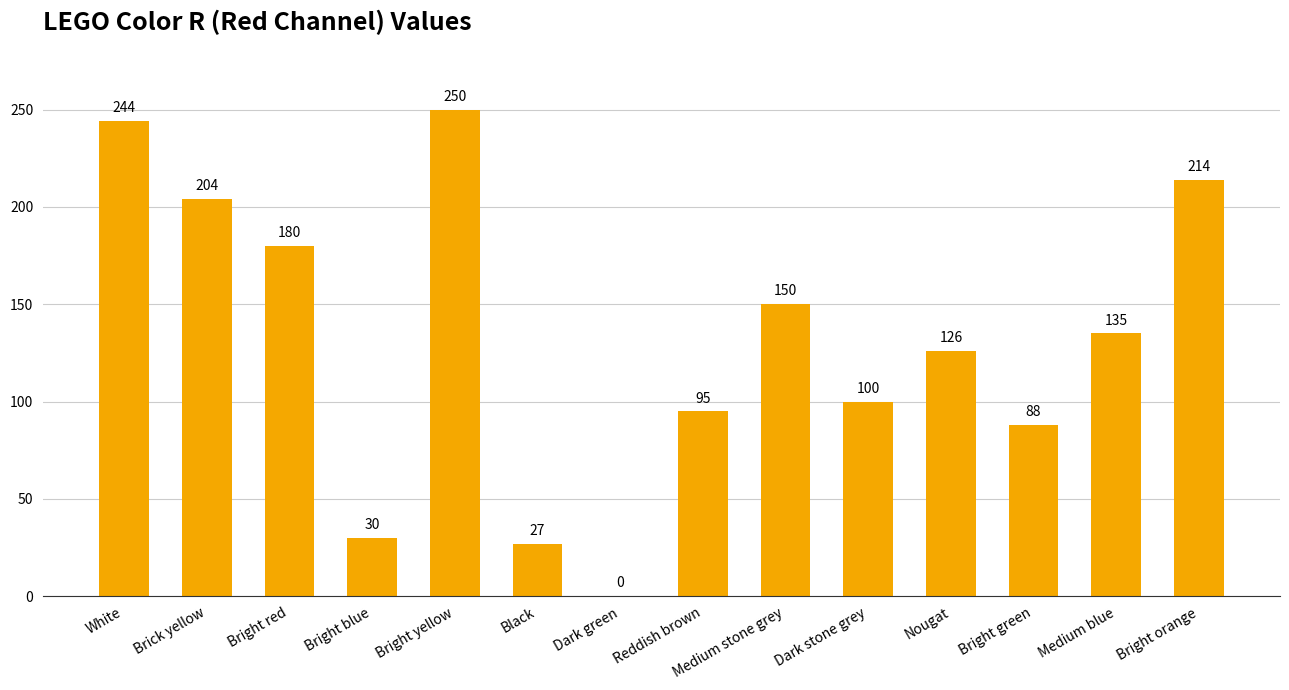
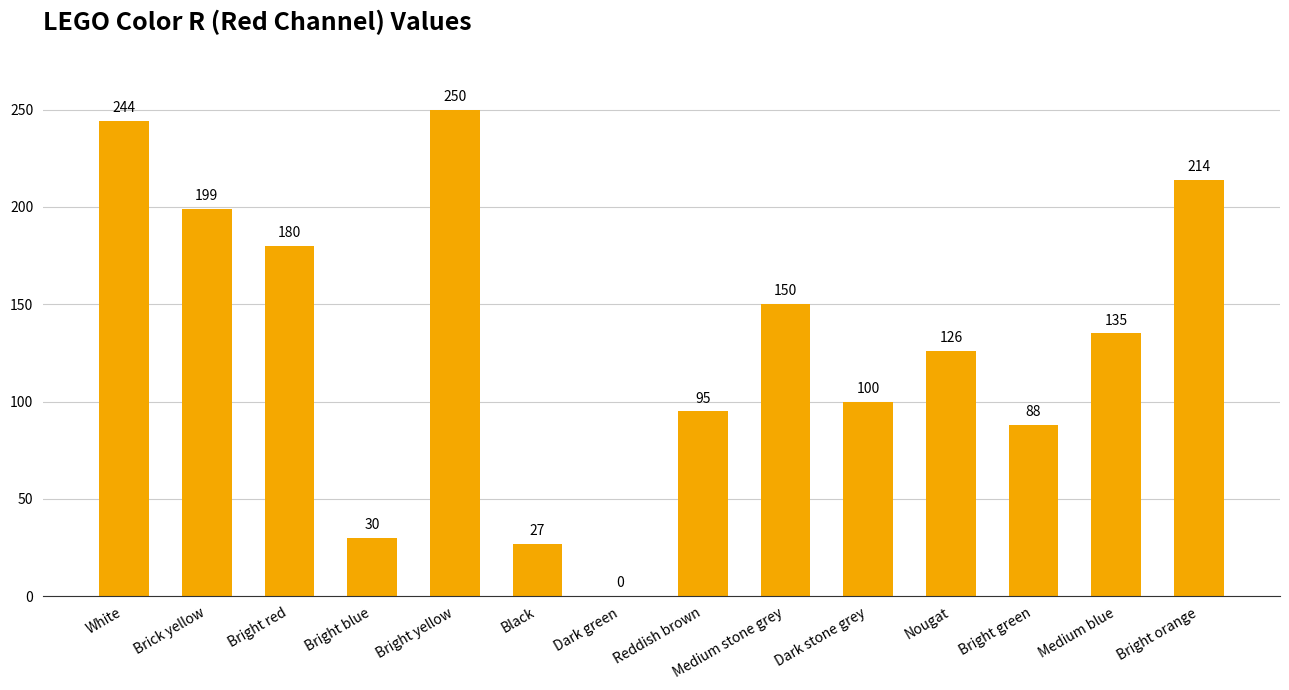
Brick yellow: 204 -> 199
